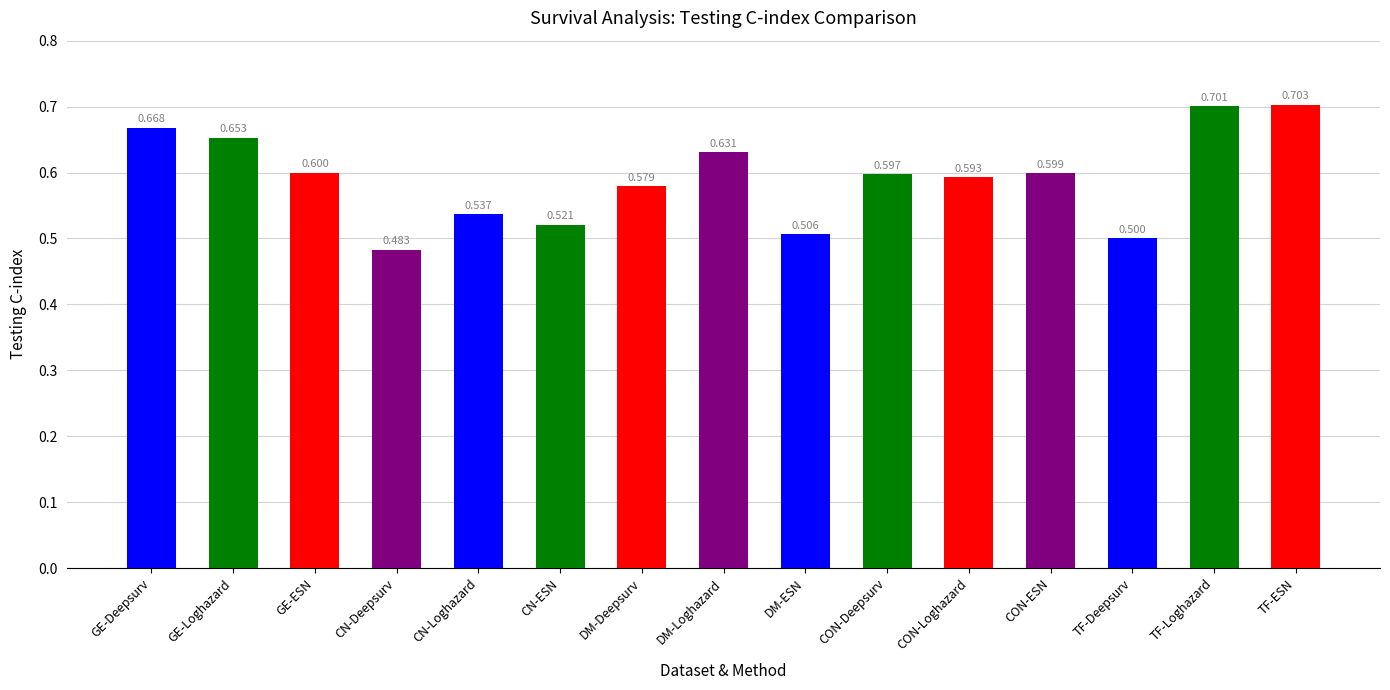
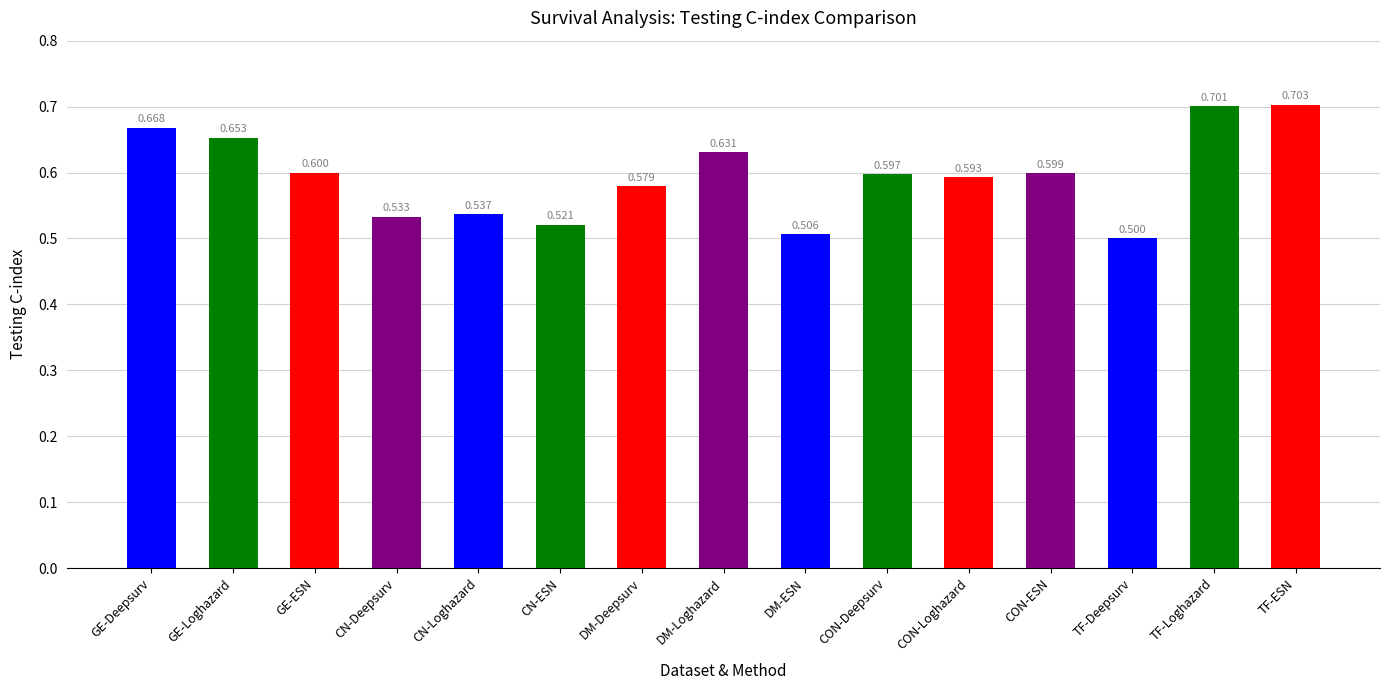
CN-Deepsurv: 0.483 -> 0.533
